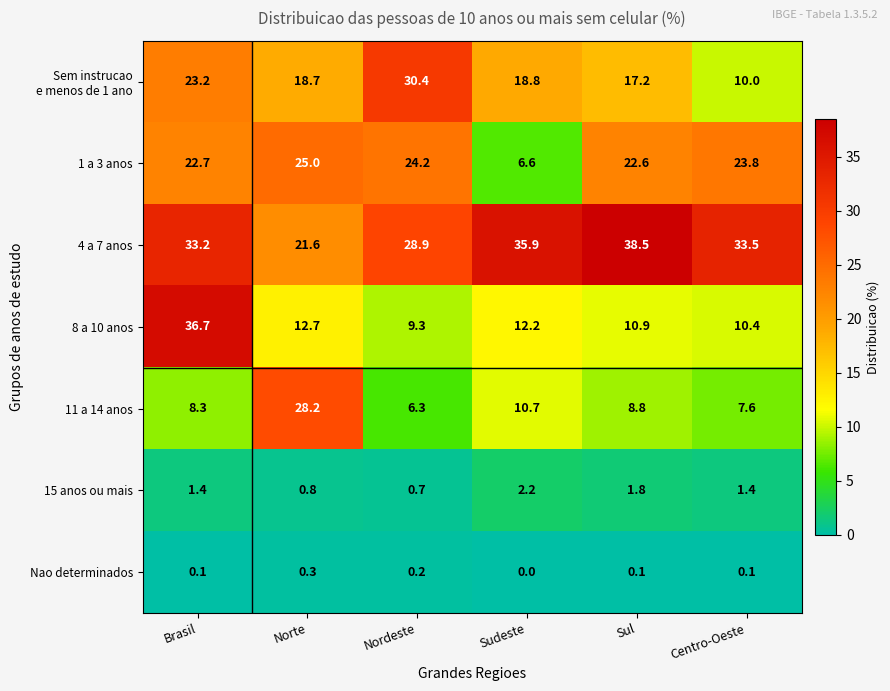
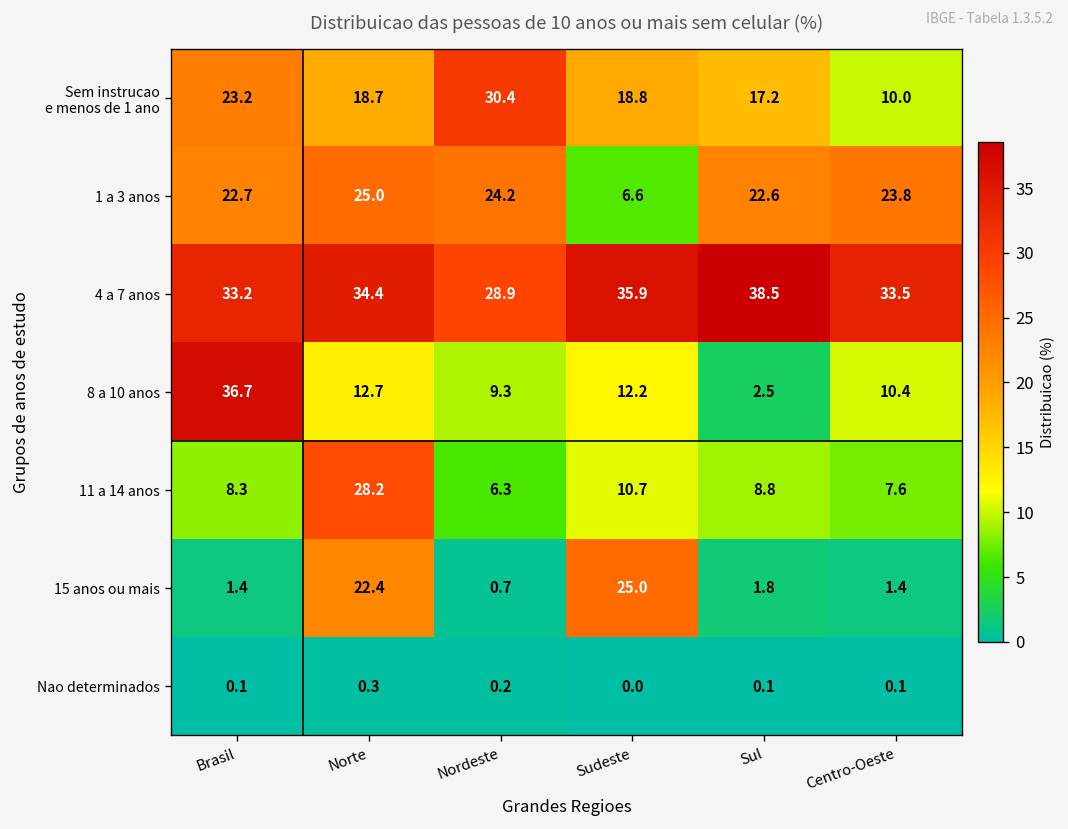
4 a 7 anos, Norte: 21.6 -> 34.4
8 a 10 anos, Sul: 10.9 -> 2.5
15 anos ou mais, Norte: 0.8 -> 22.4
15 anos ou mais, Sudeste: 2.2 -> 25.0
